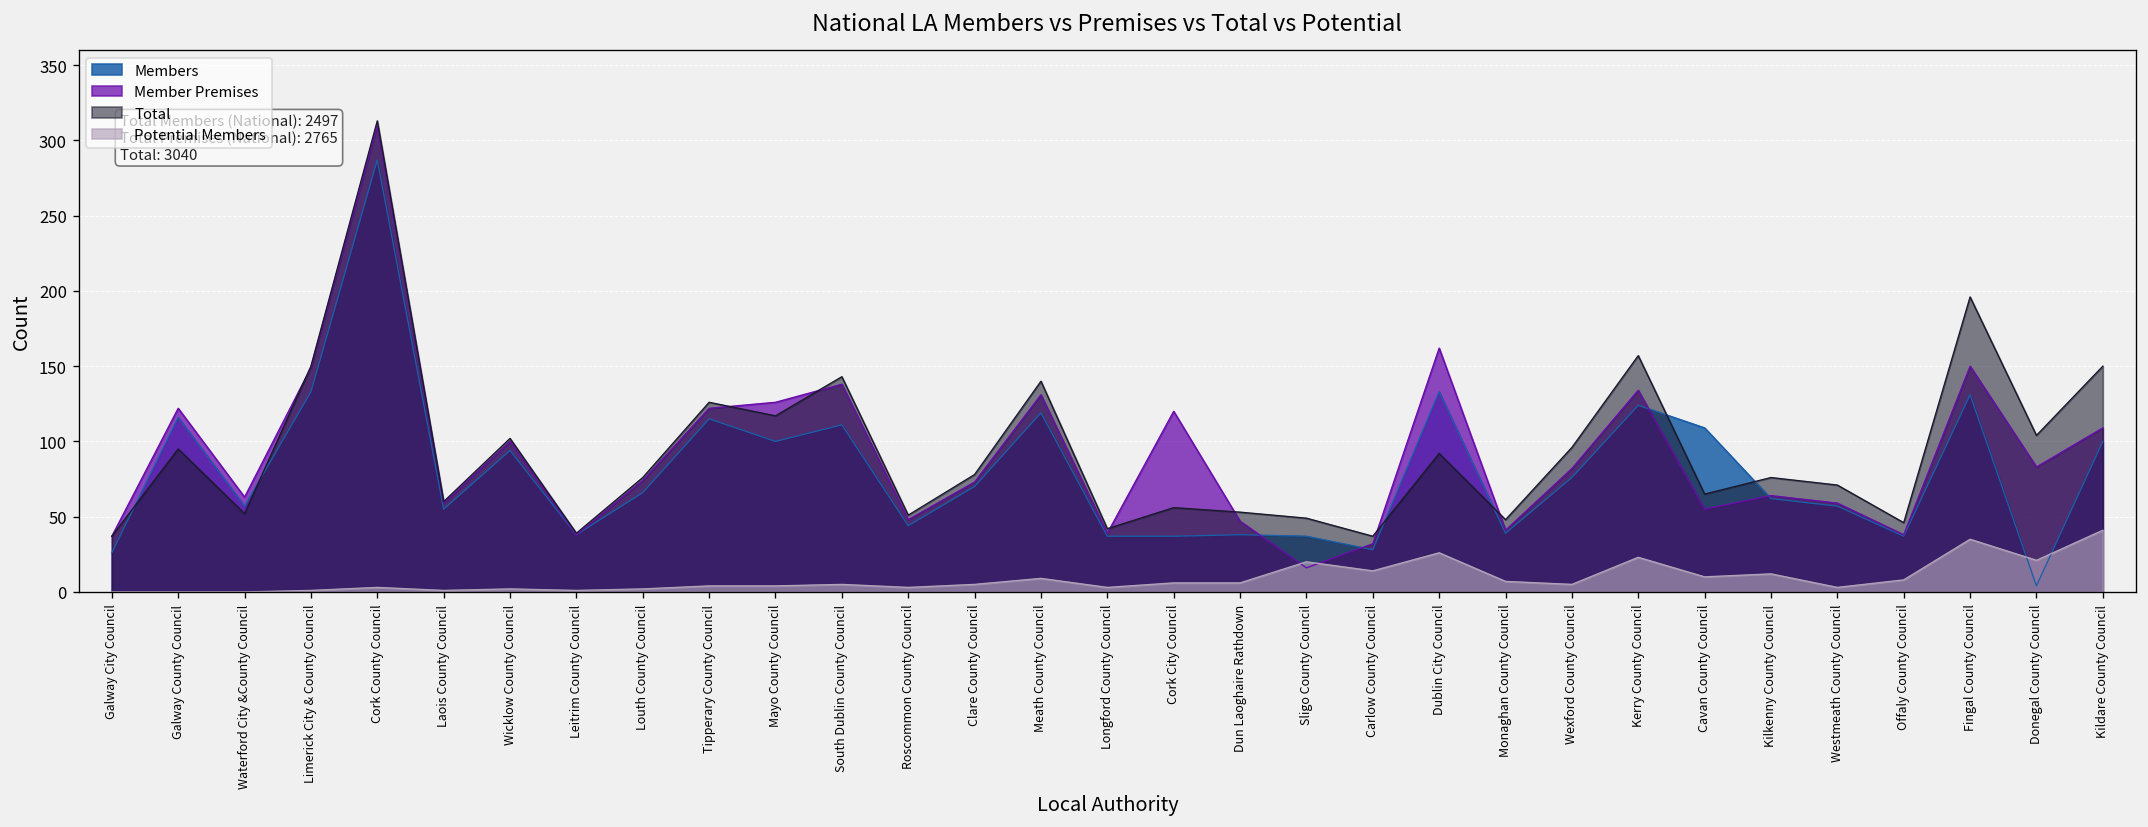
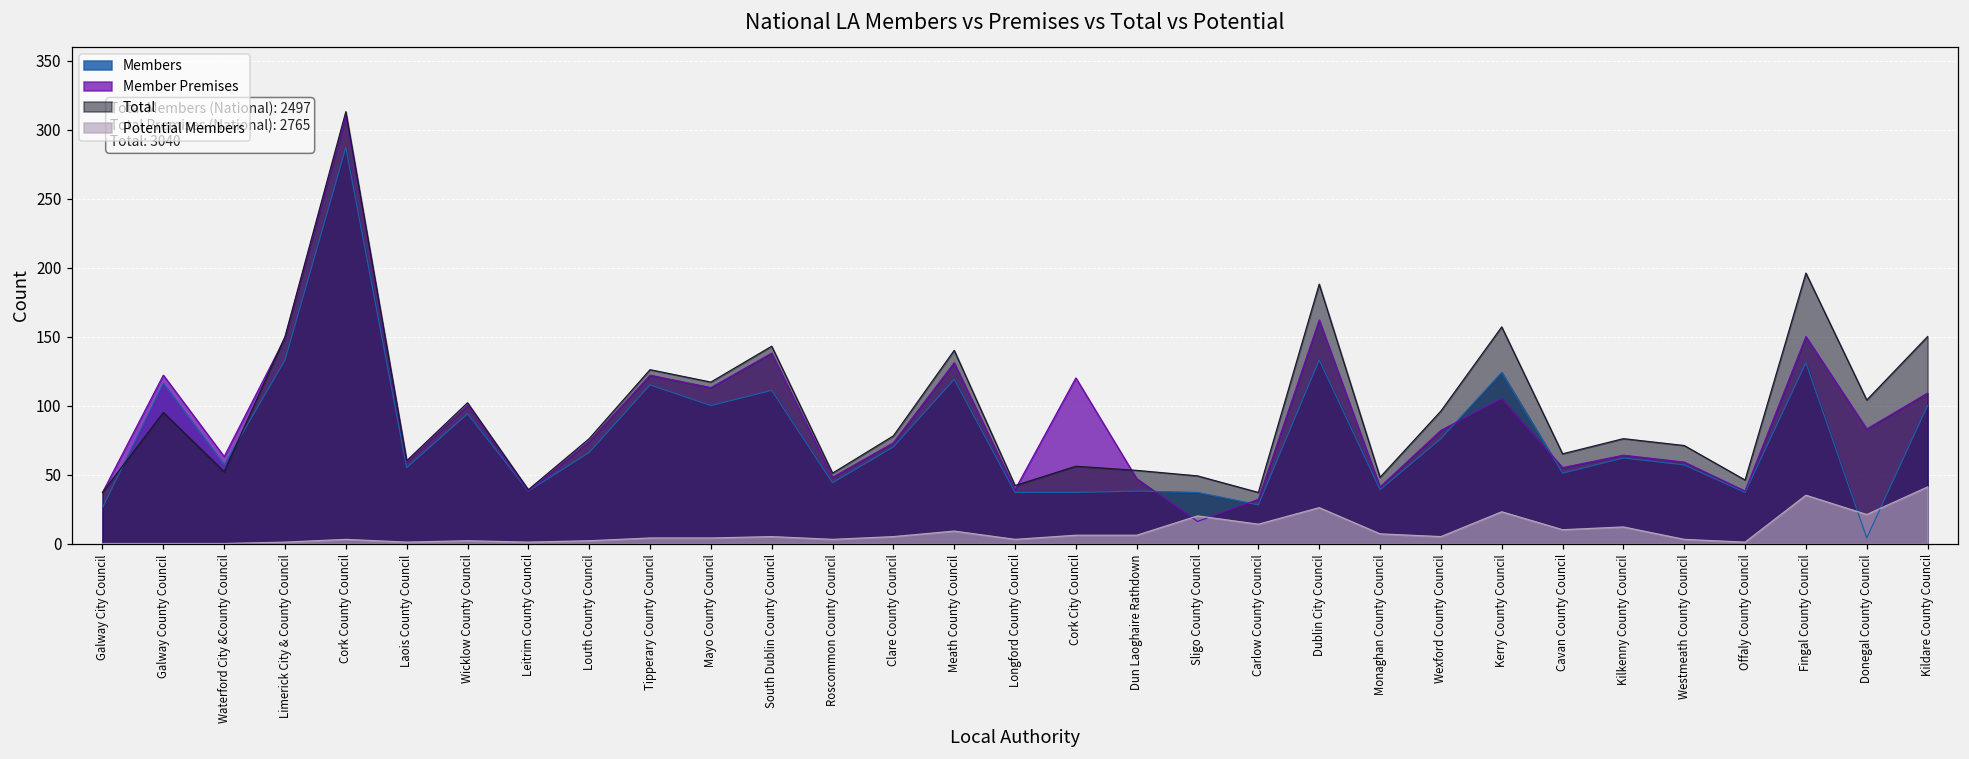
Member Premises, Mayo County Council: 126 -> 113
Total, Dublin City Council: 92 -> 188
Member Premises, Kerry County Council: 134 -> 105
Members, Cavan County Council: 109 -> 51
Potential Members, Offaly County Council: 8 -> 1
